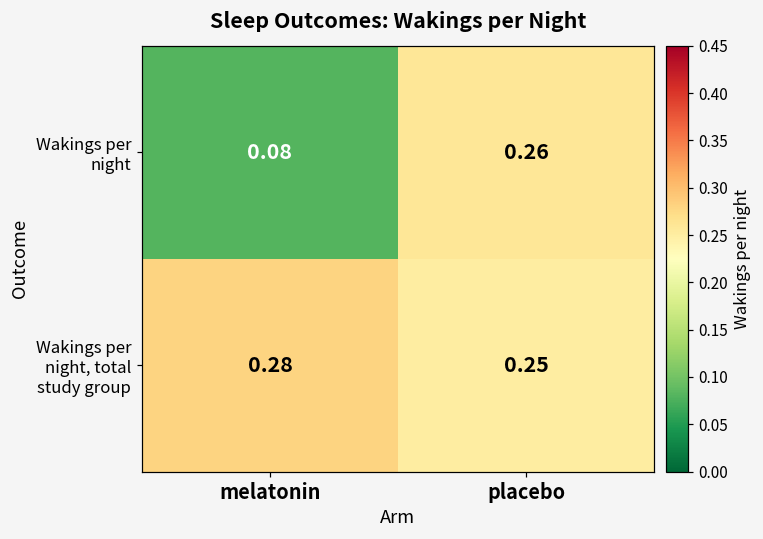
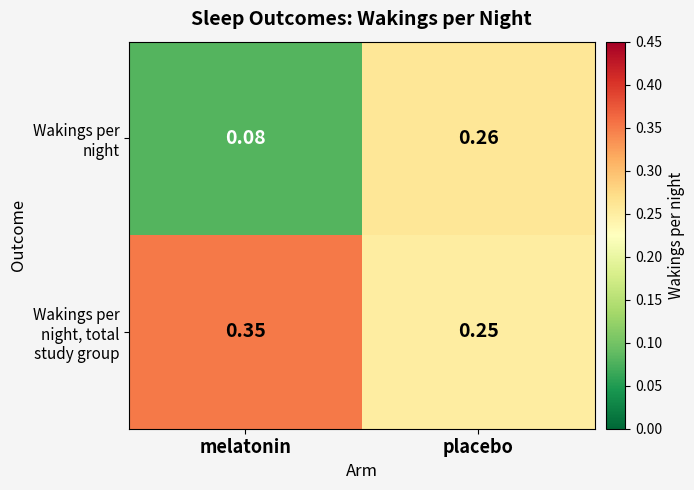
Wakings per night, total study group, melatonin: 0.28 -> 0.35
